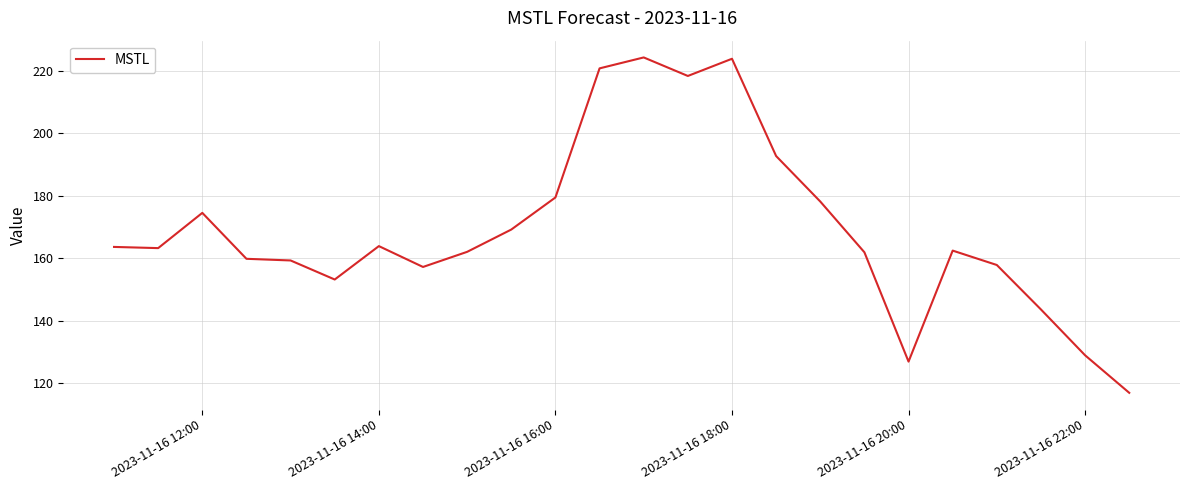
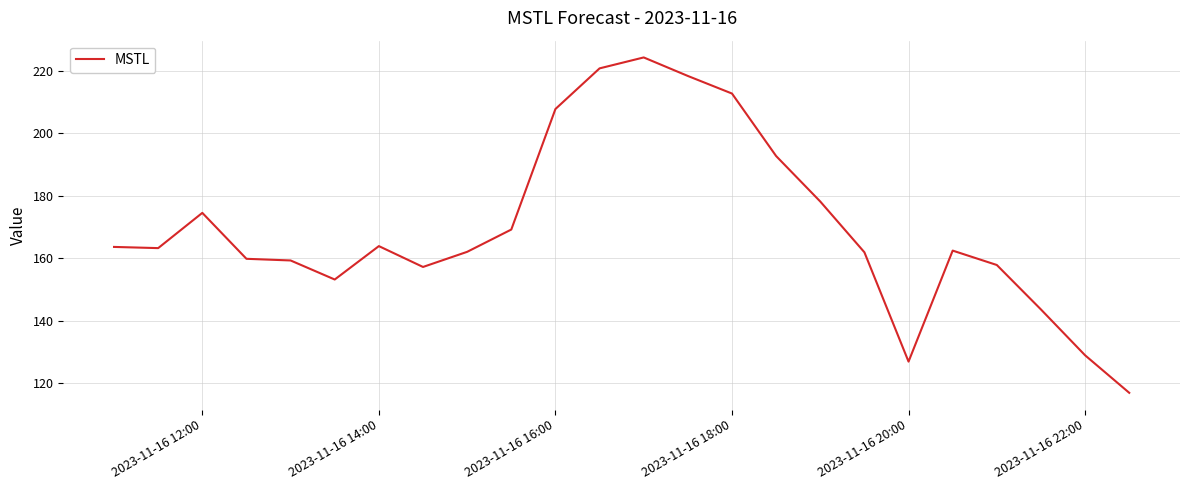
2023-11-16 16:00: 179 -> 208
2023-11-16 18:00: 224 -> 213
